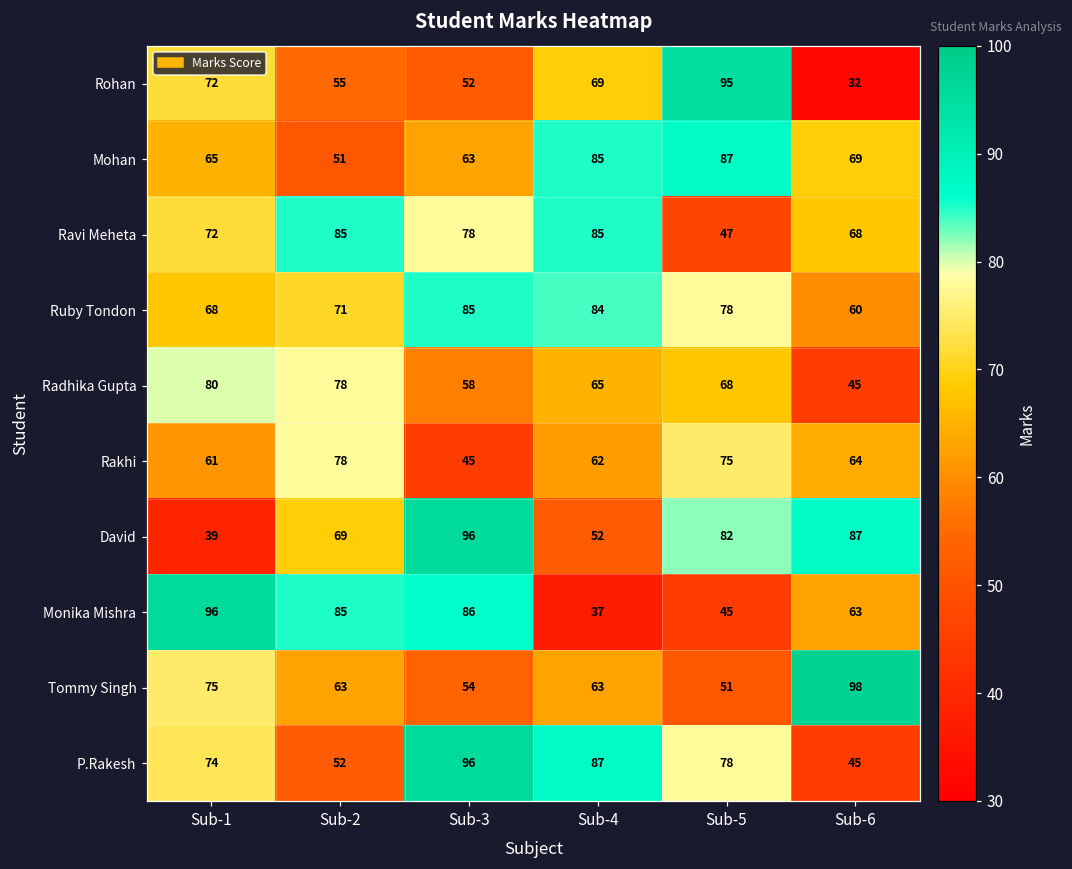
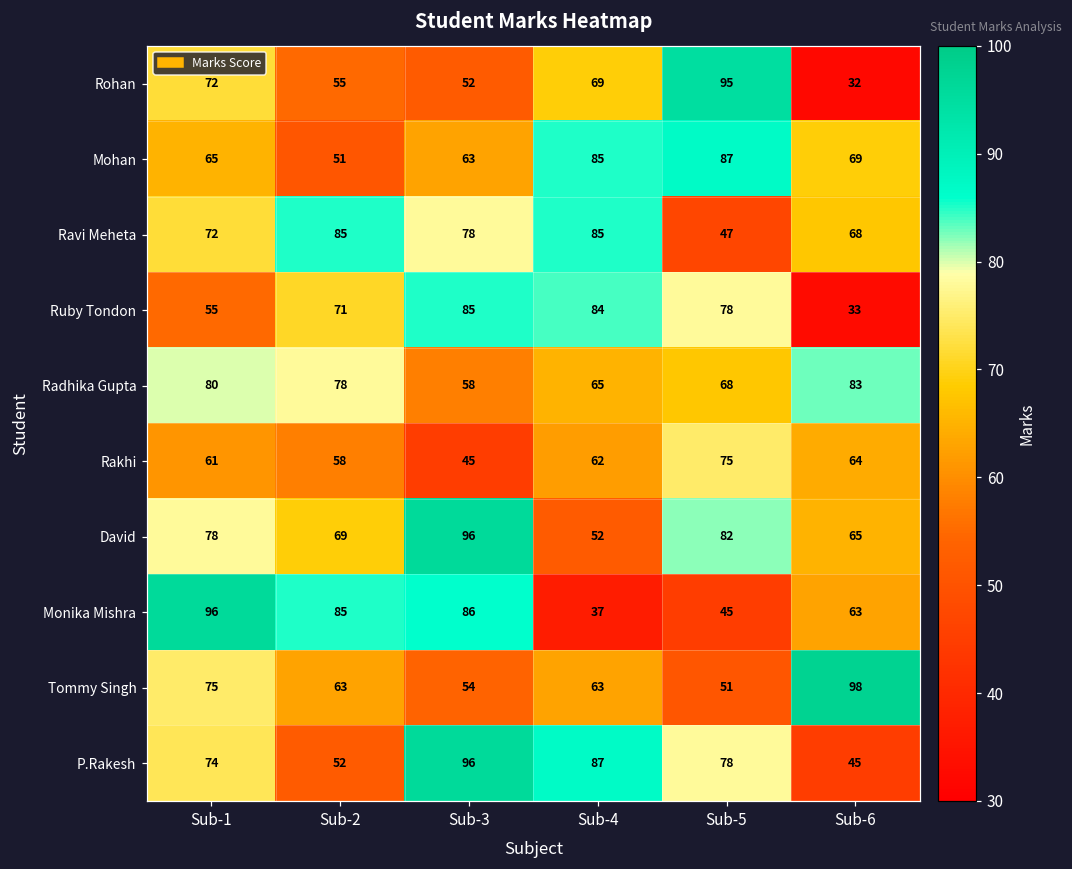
Ruby Tondon, Sub-1: 68 -> 55
Ruby Tondon, Sub-6: 60 -> 33
Radhika Gupta, Sub-6: 45 -> 83
Rakhi, Sub-2: 78 -> 58
David, Sub-1: 39 -> 78
David, Sub-6: 87 -> 65
